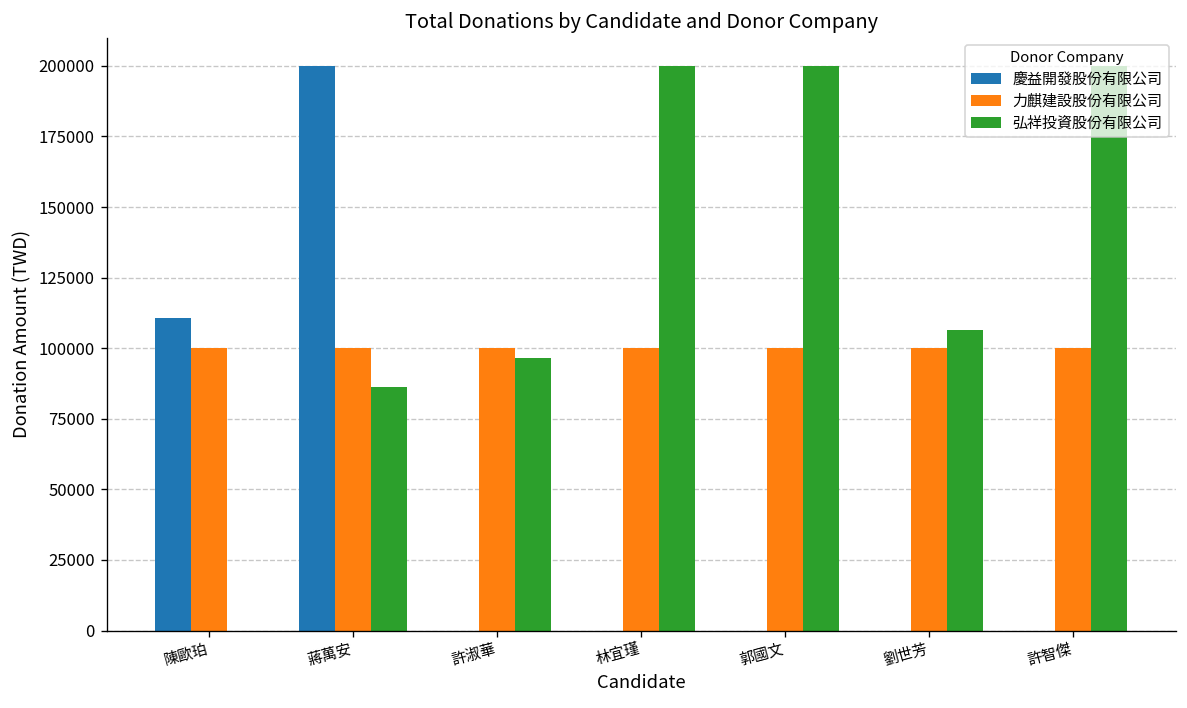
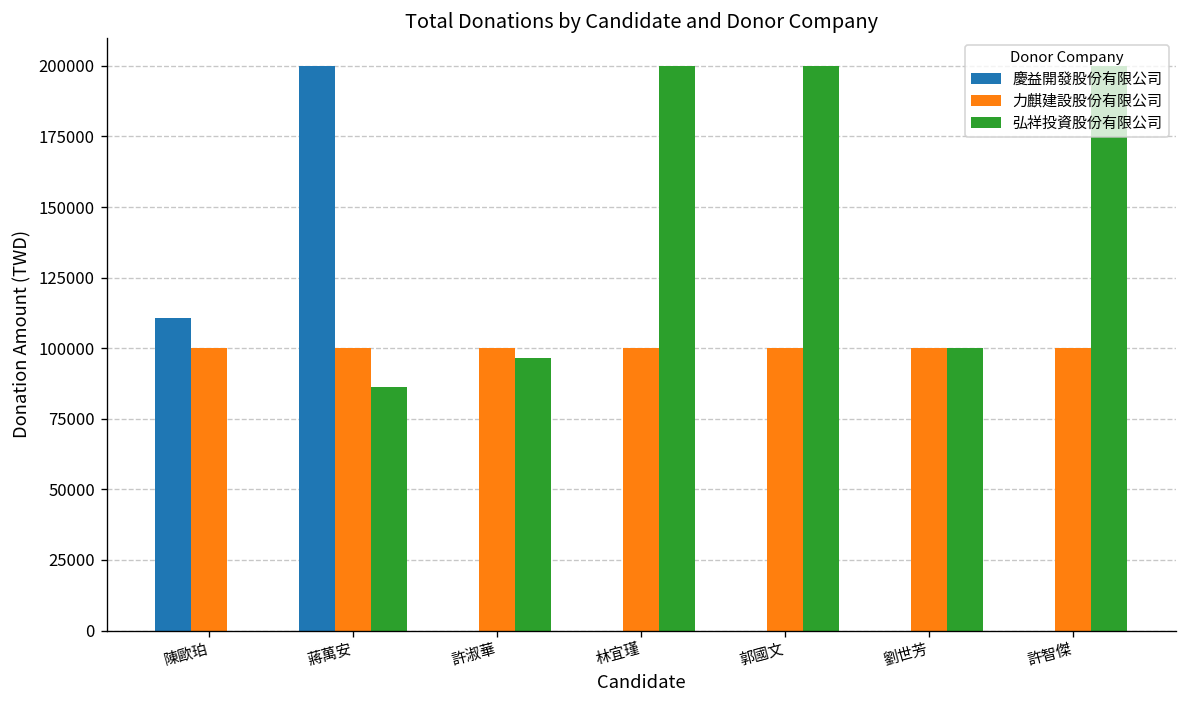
弘祥投資股份有限公司, 劉世芳: 106000 -> 100000
